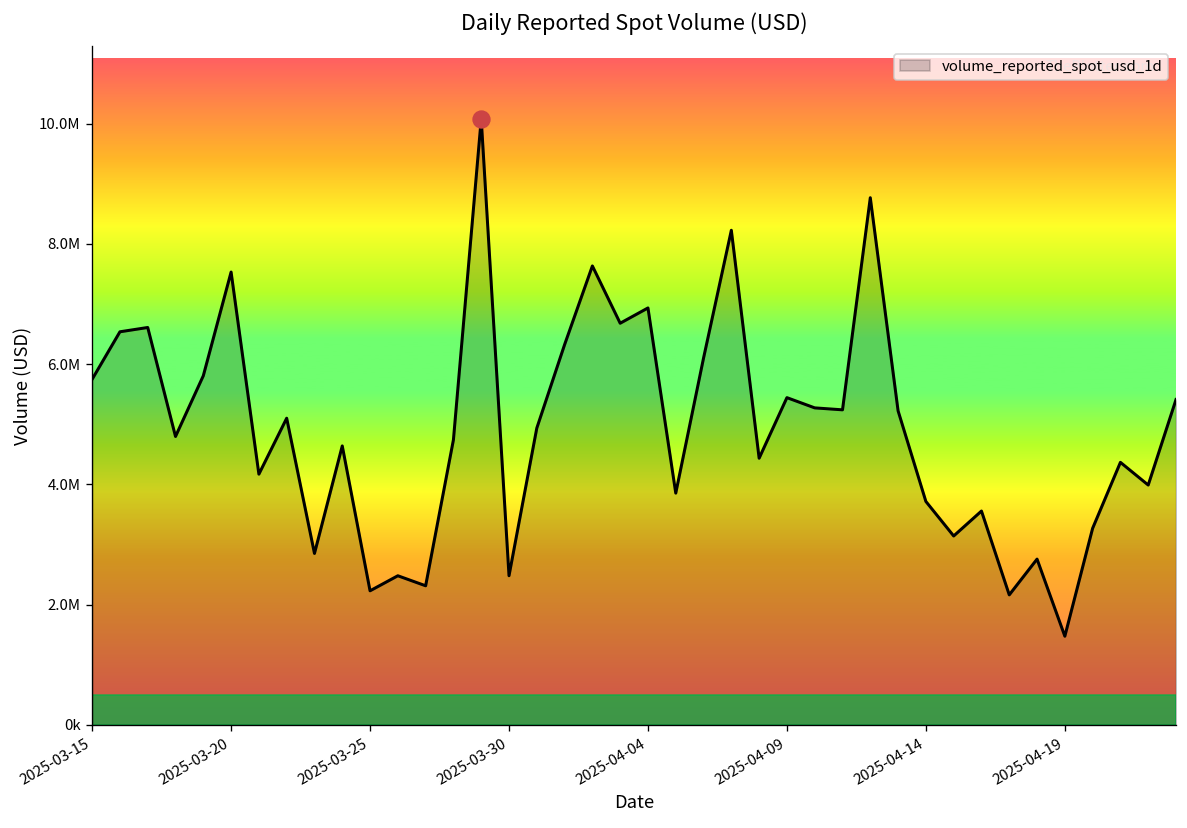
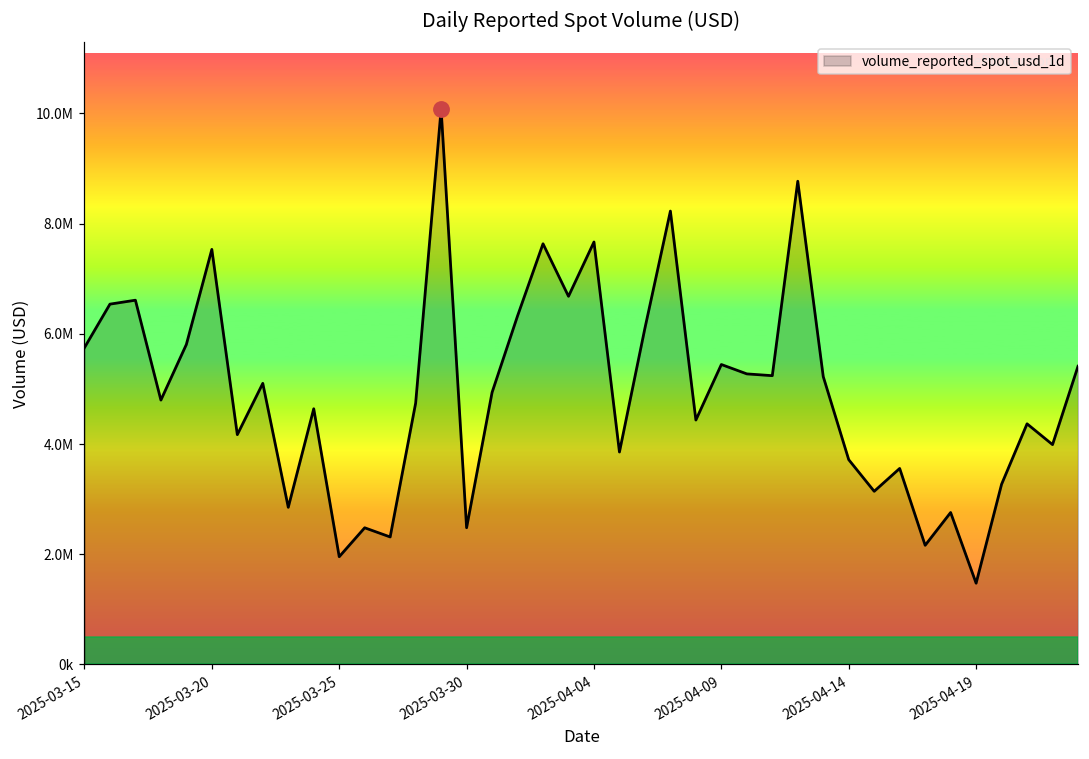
volume_reported_spot_usd_1d, 2025-03-25: 2200000 -> 2000000
volume_reported_spot_usd_1d, 2025-04-04: 6900000 -> 7700000
